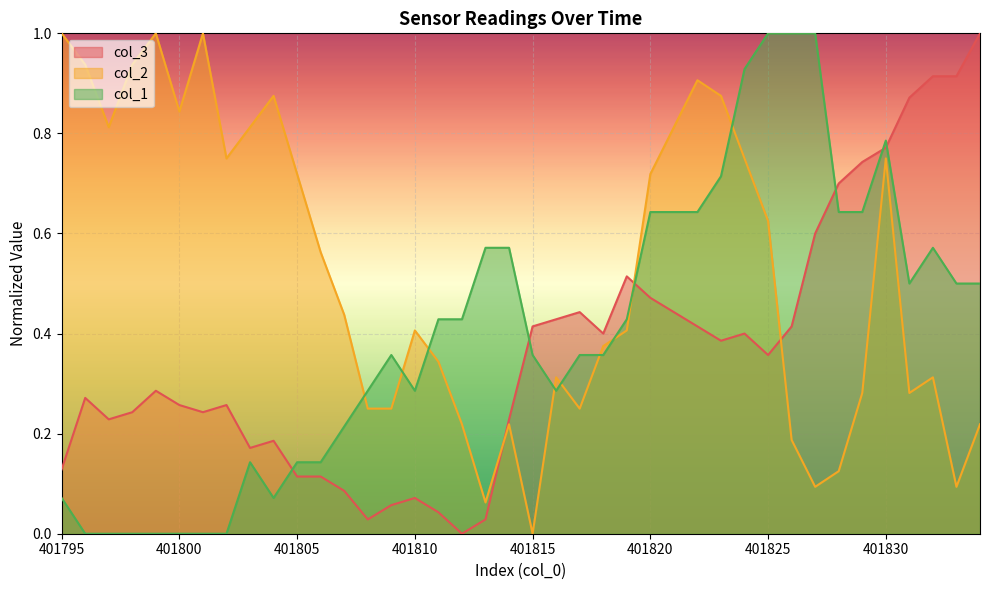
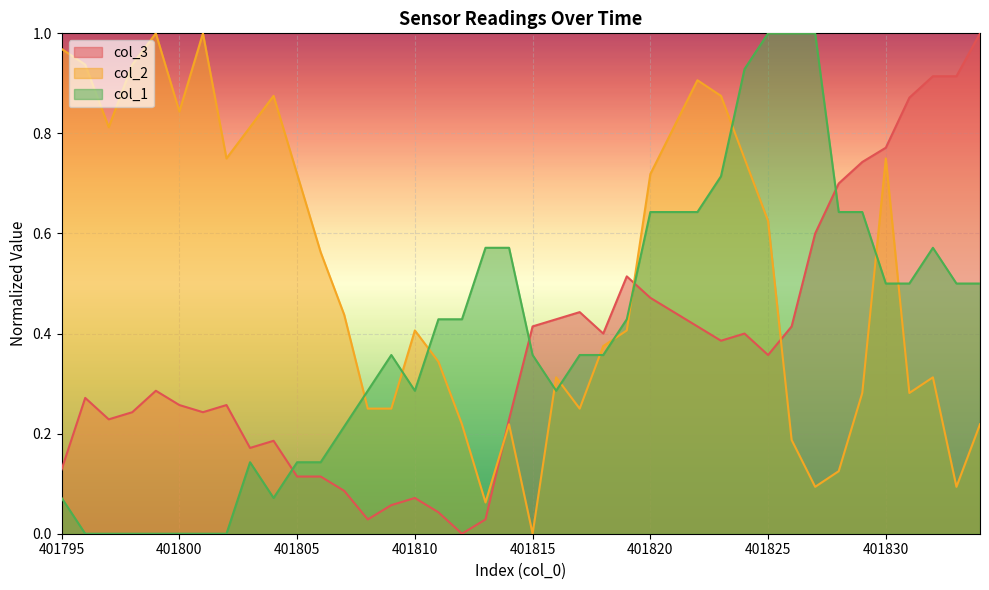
col_2, 401795: 1.00 -> 0.97
col_1, 401830: 0.79 -> 0.50
